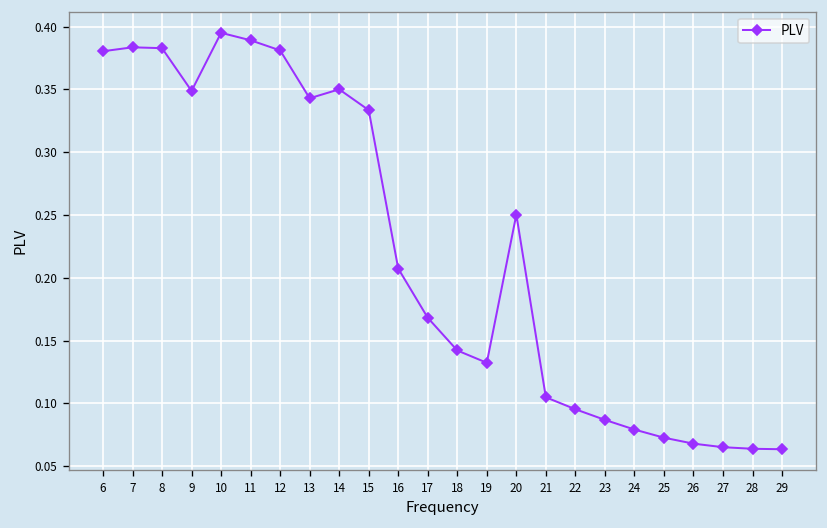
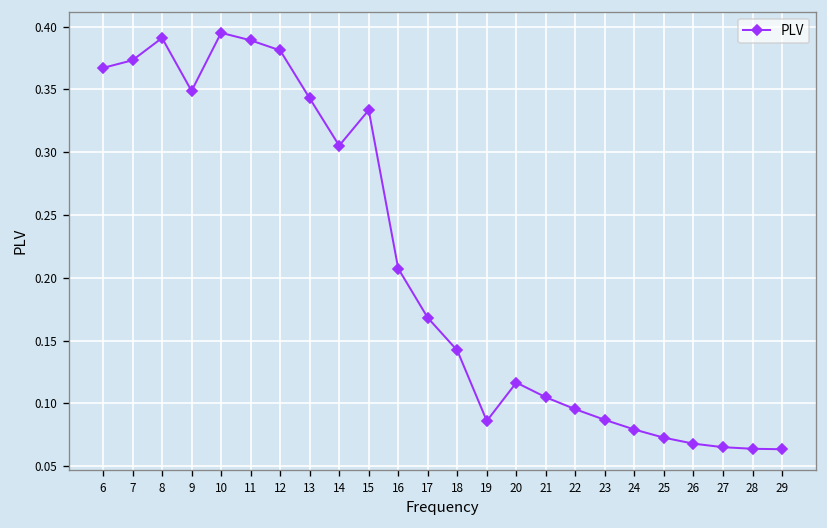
6: 0.380 -> 0.367
7: 0.384 -> 0.373
8: 0.383 -> 0.391
14: 0.350 -> 0.305
19: 0.132 -> 0.086
20: 0.250 -> 0.117
